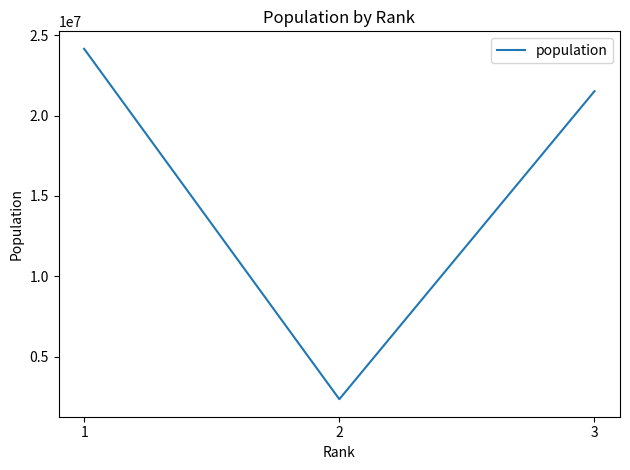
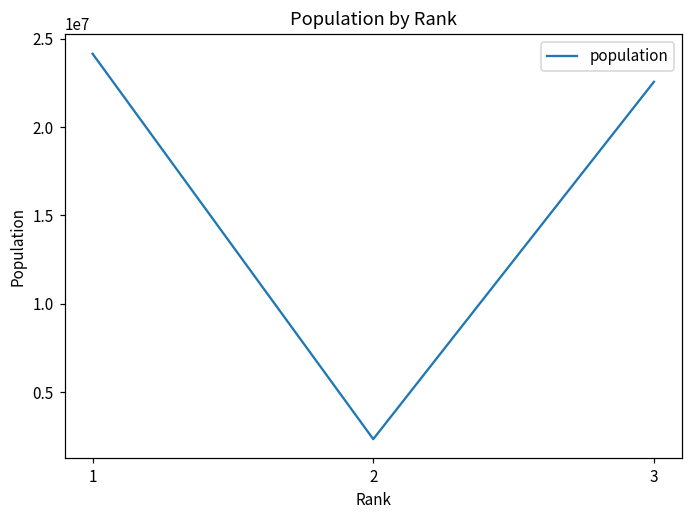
3: 21500000 -> 22600000
